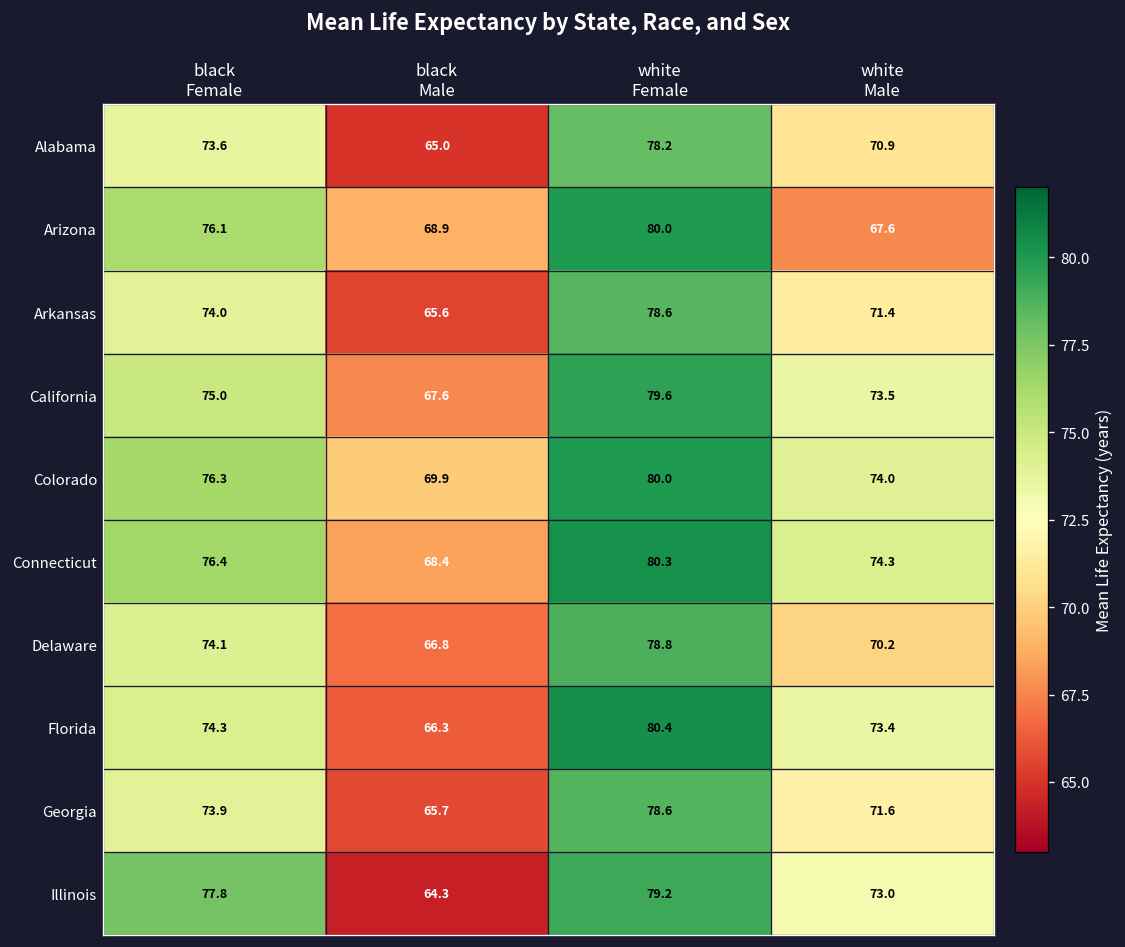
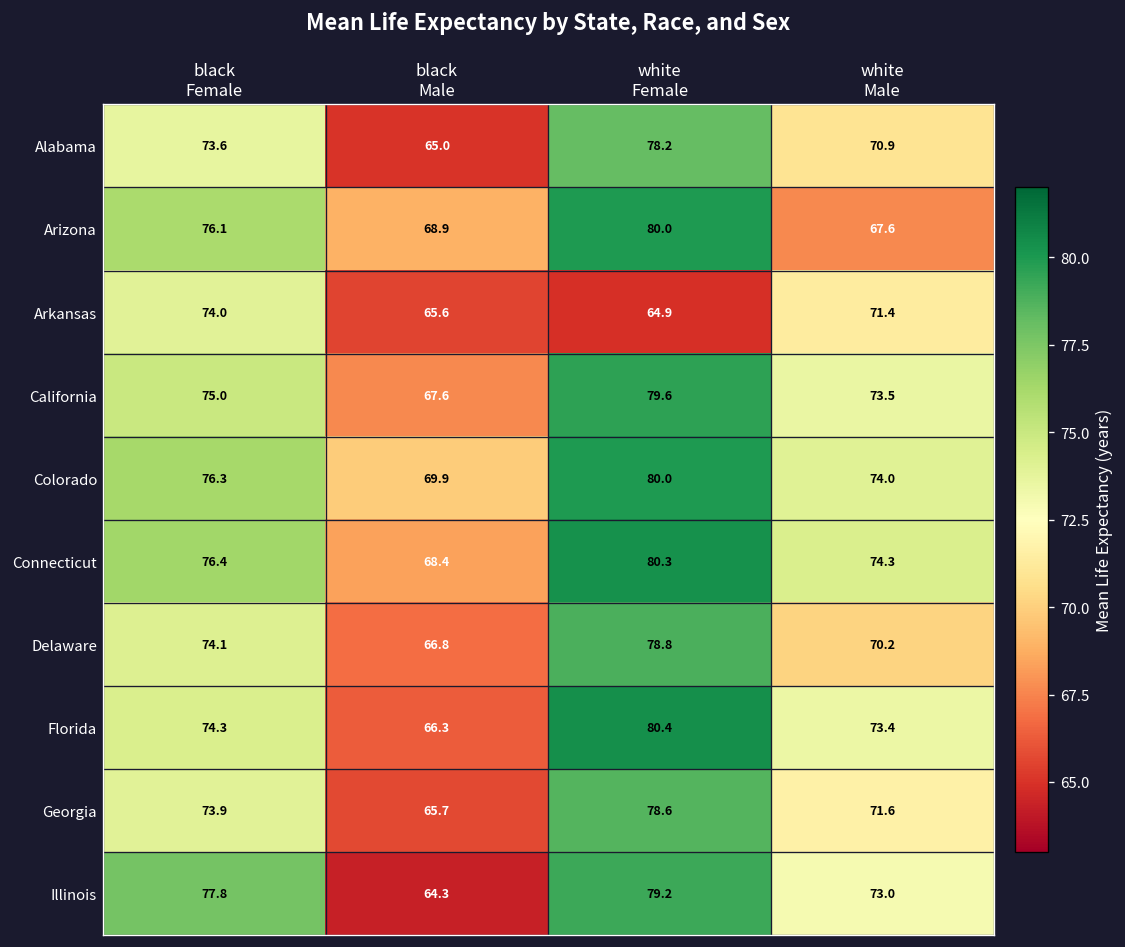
Arkansas, white Female: 78.6 -> 64.9
